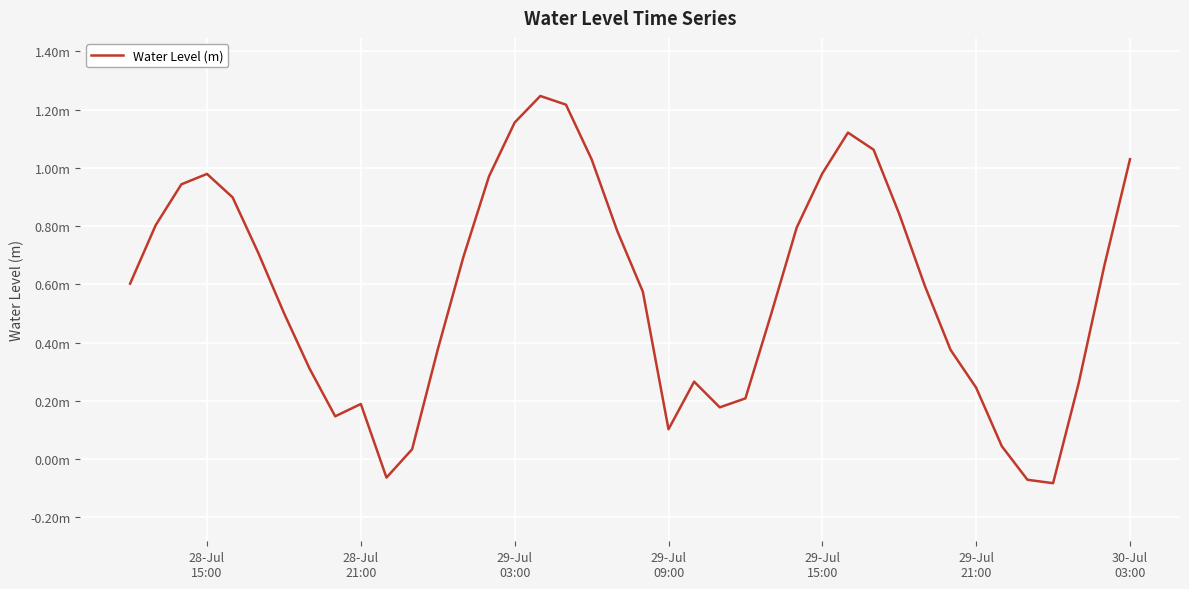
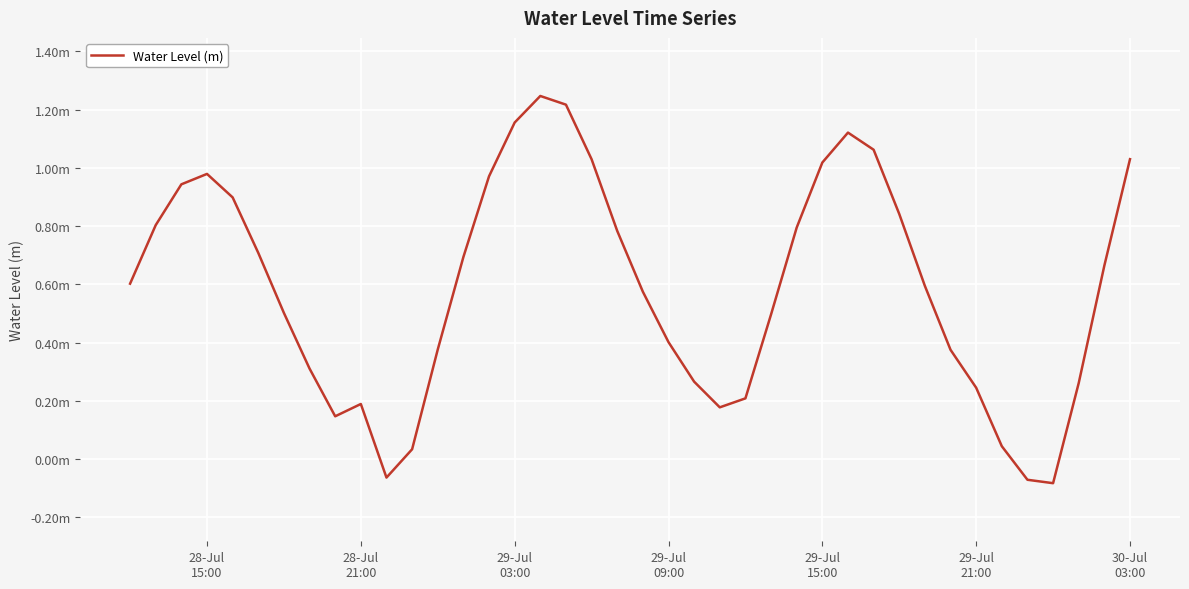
29-Jul 09:00: 0.10m -> 0.40m
29-Jul 15:00: 0.98m -> 1.02m
